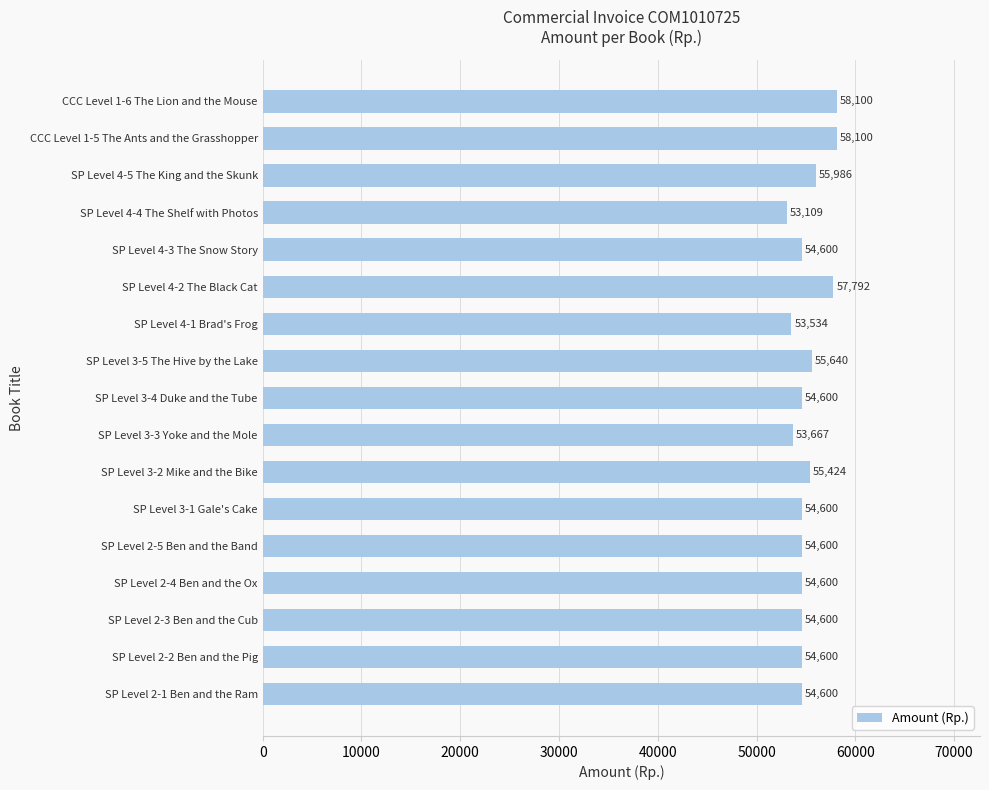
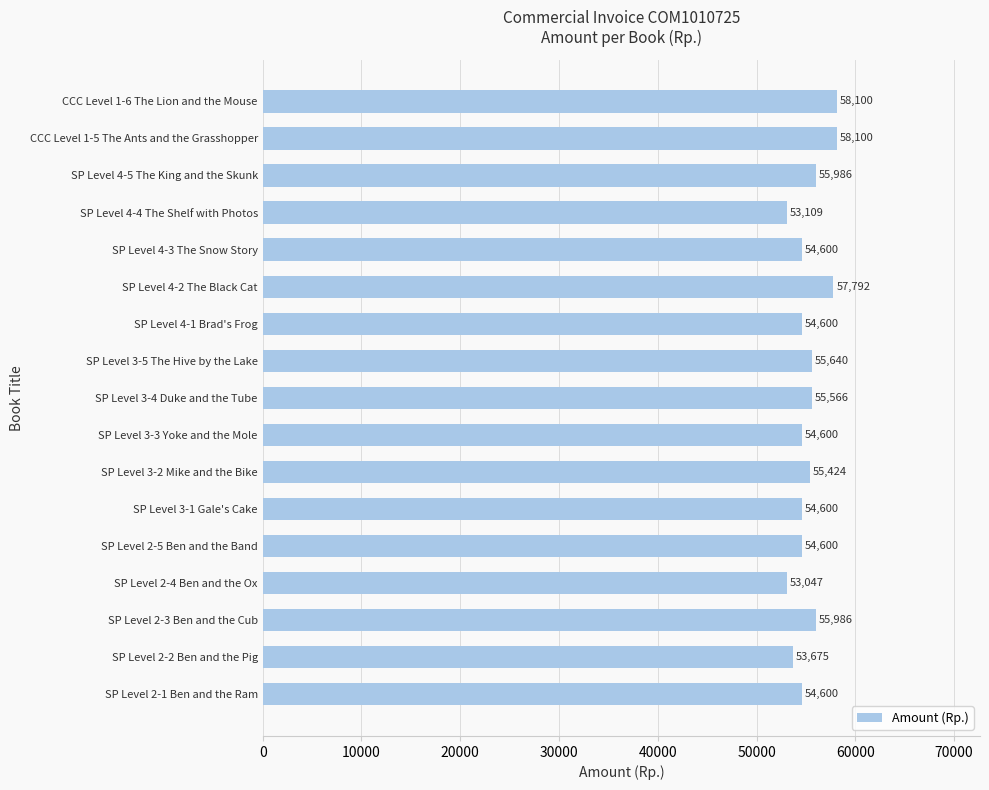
SP Level 4-1 Brad's Frog: 53,534 -> 54,600
SP Level 3-4 Duke and the Tube: 54,600 -> 55,566
SP Level 3-3 Yoke and the Mole: 53,667 -> 54,600
SP Level 2-4 Ben and the Ox: 54,600 -> 53,047
SP Level 2-3 Ben and the Cub: 54,600 -> 55,986
SP Level 2-2 Ben and the Pig: 54,600 -> 53,675
